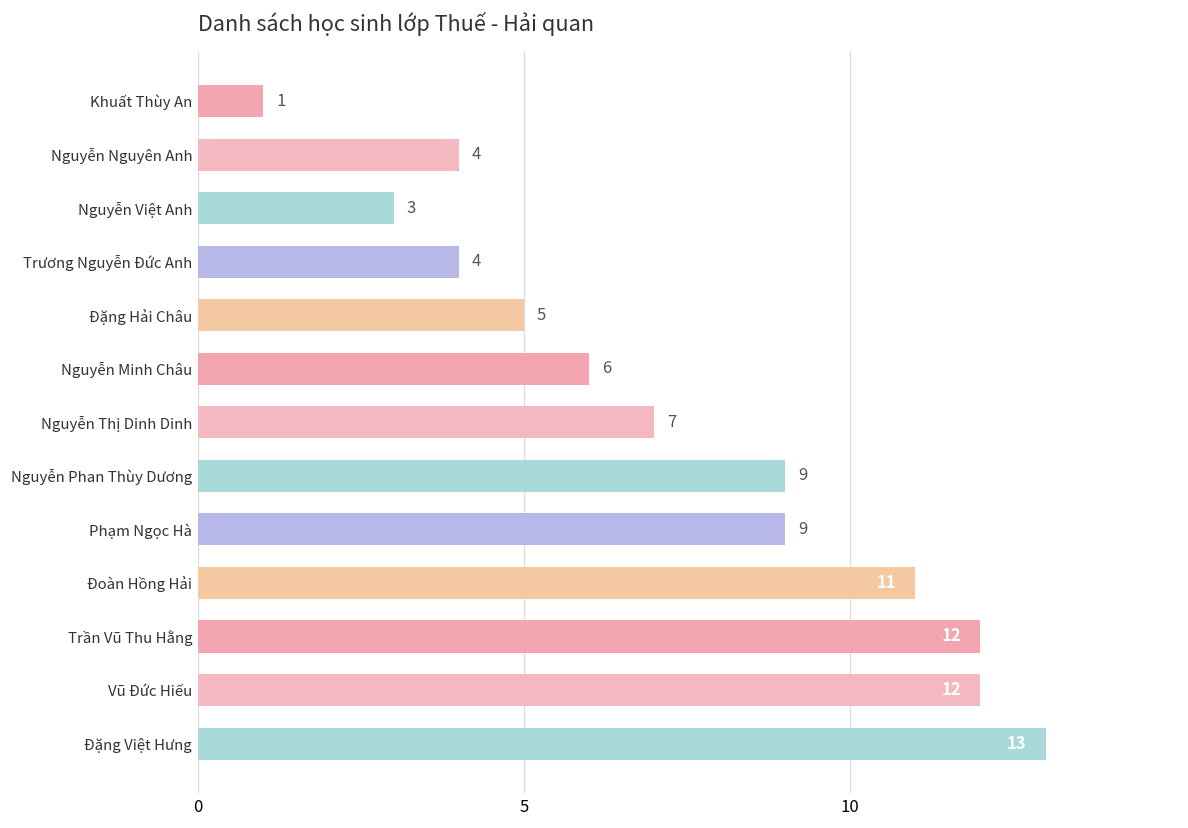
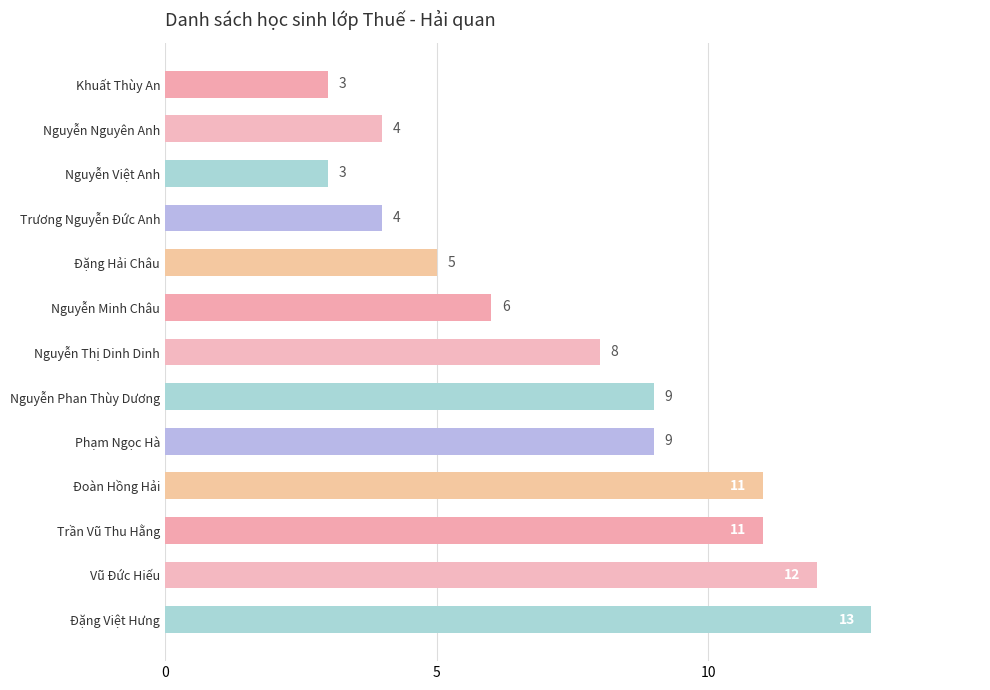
Khuất Thùy An: 1 -> 3
Nguyễn Thị Dinh Dinh: 7 -> 8
Trần Vũ Thu Hằng: 12 -> 11
